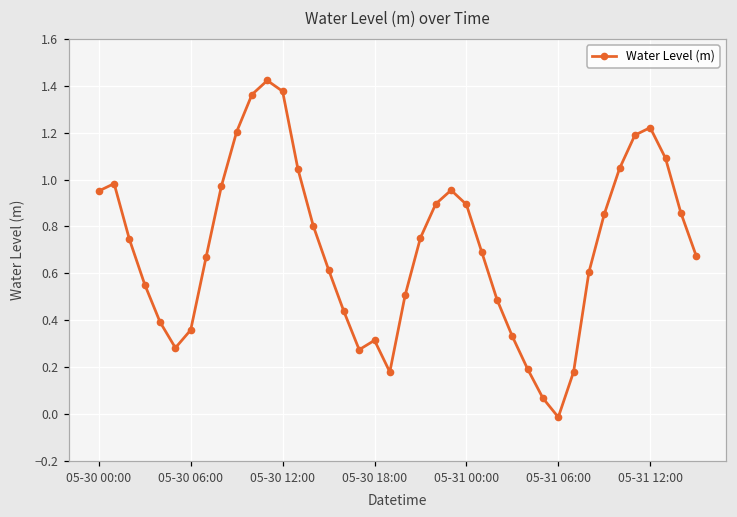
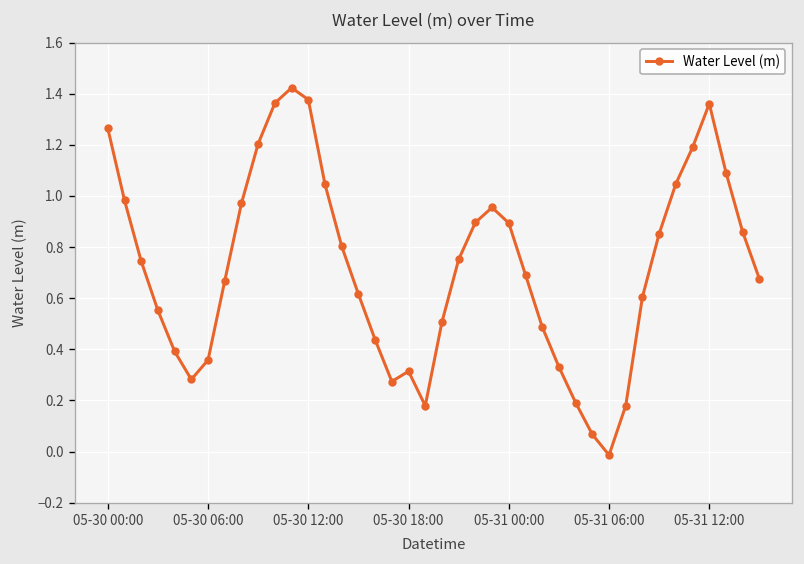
05-30 00:00: 0.95 -> 1.26
05-31 12:00: 1.22 -> 1.36
